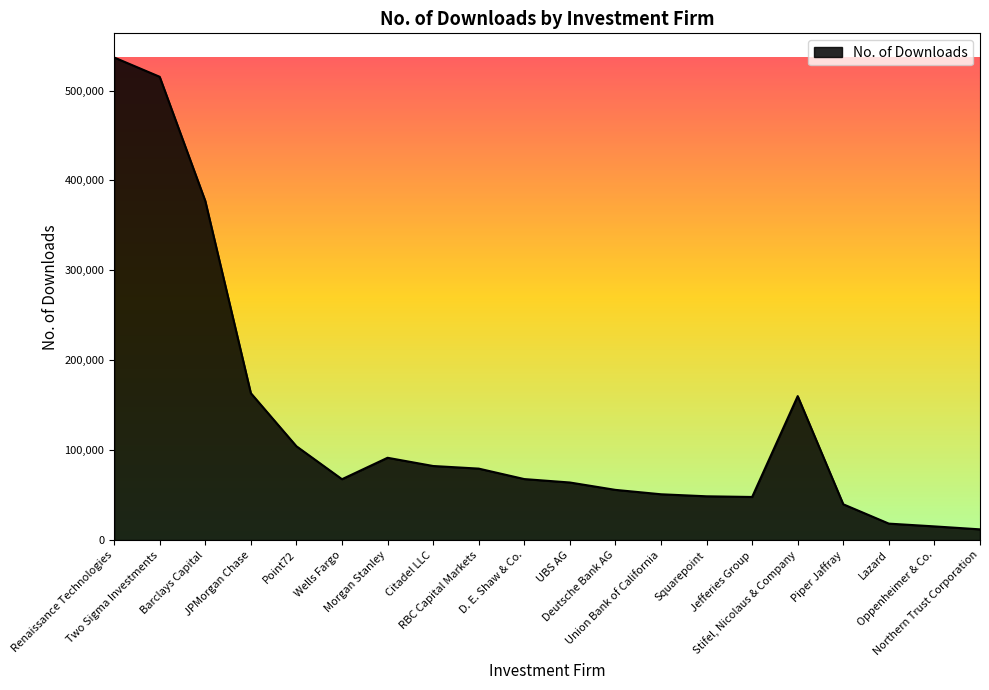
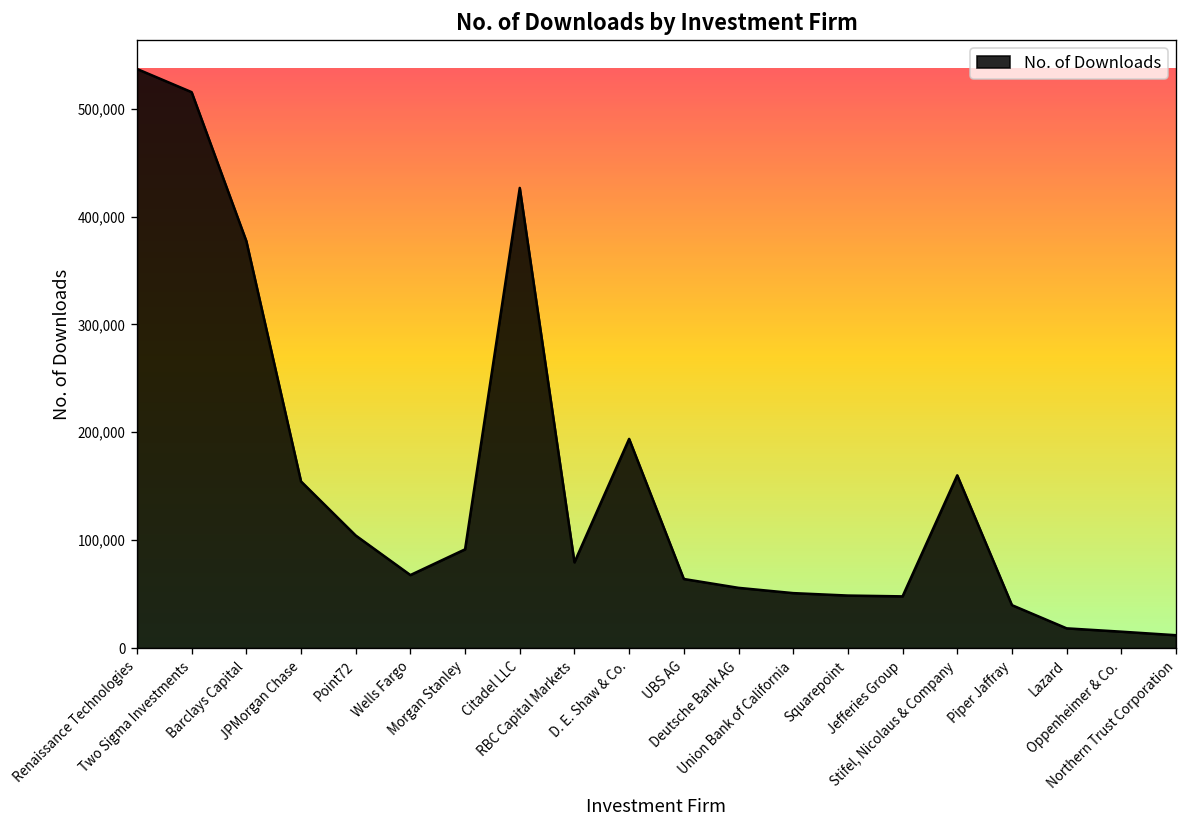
JPMorgan Chase: 160,000 -> 150,000
Citadel LLC: 80,000 -> 430,000
D. E. Shaw & Co.: 70,000 -> 190,000
